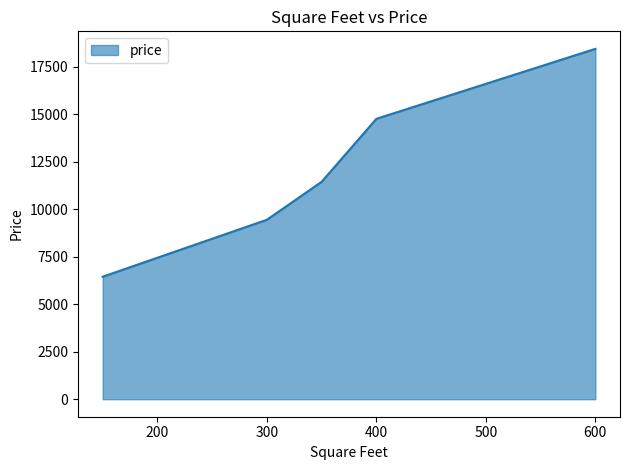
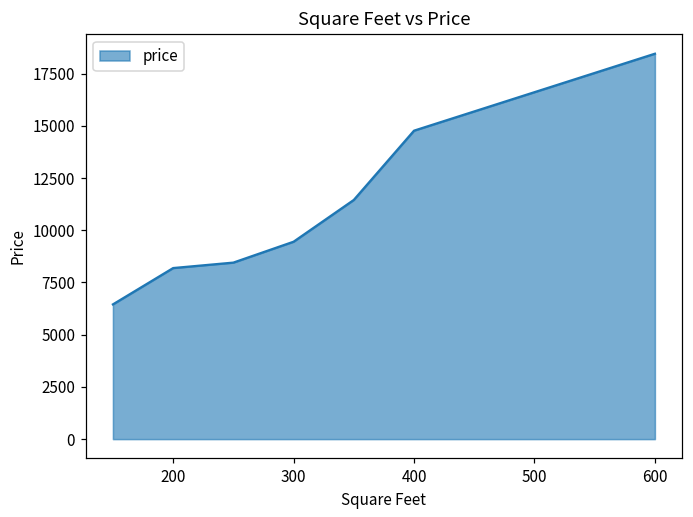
200: 7500 -> 8200
